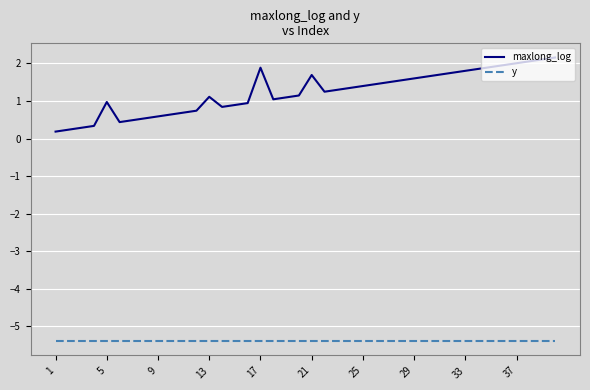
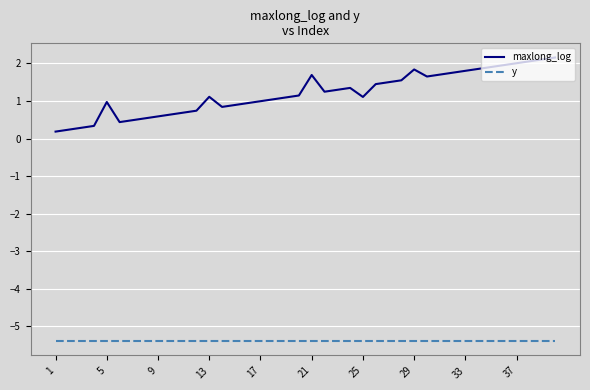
maxlong_log, 17: 1.9 -> 1.0
maxlong_log, 25: 1.4 -> 1.1
maxlong_log, 29: 1.6 -> 1.8
